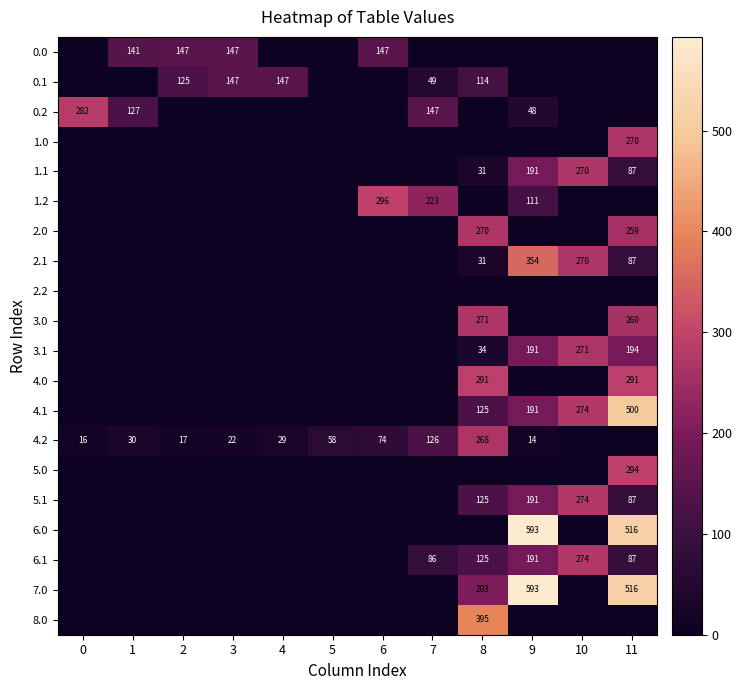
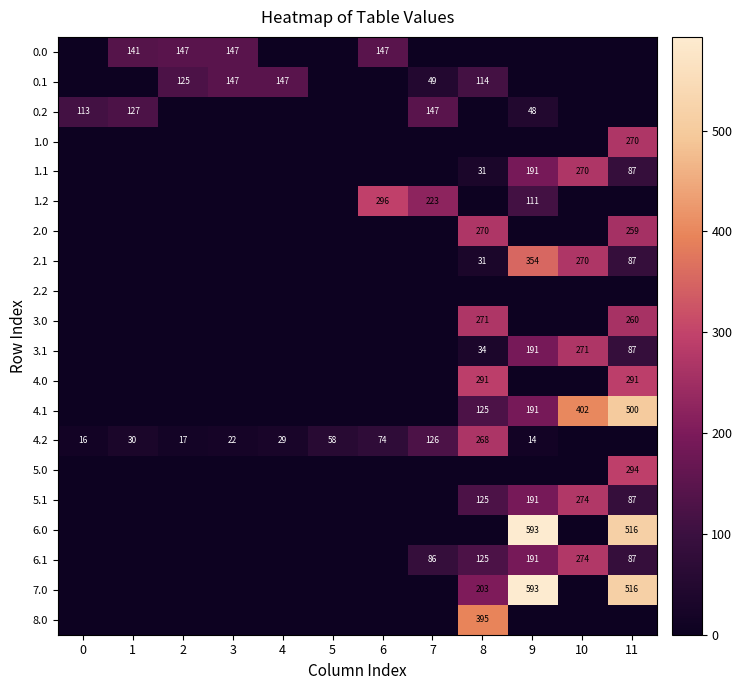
0.2, 0: 282 -> 113
3.1, 11: 194 -> 87
4.1, 10: 274 -> 402
